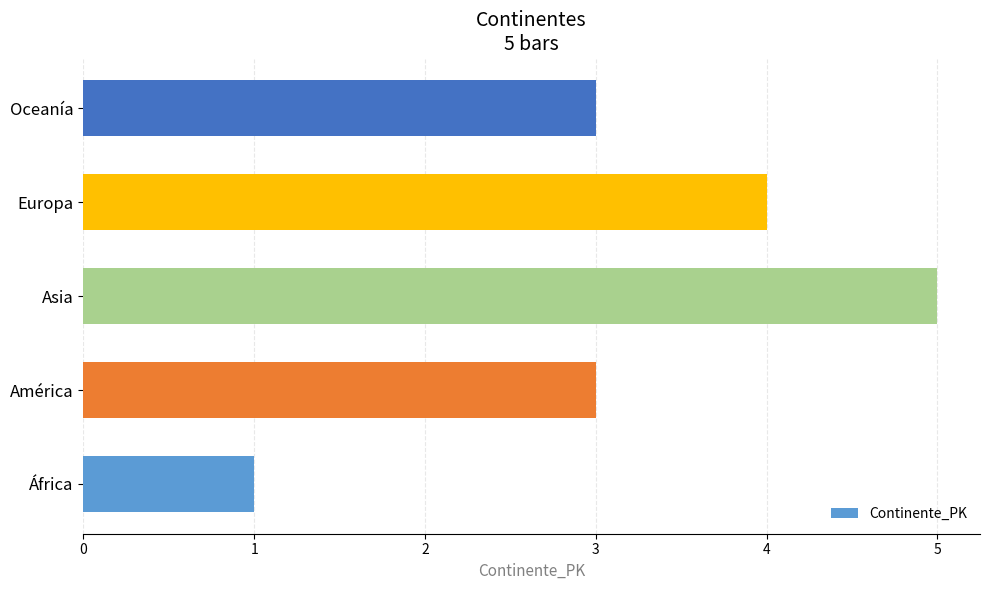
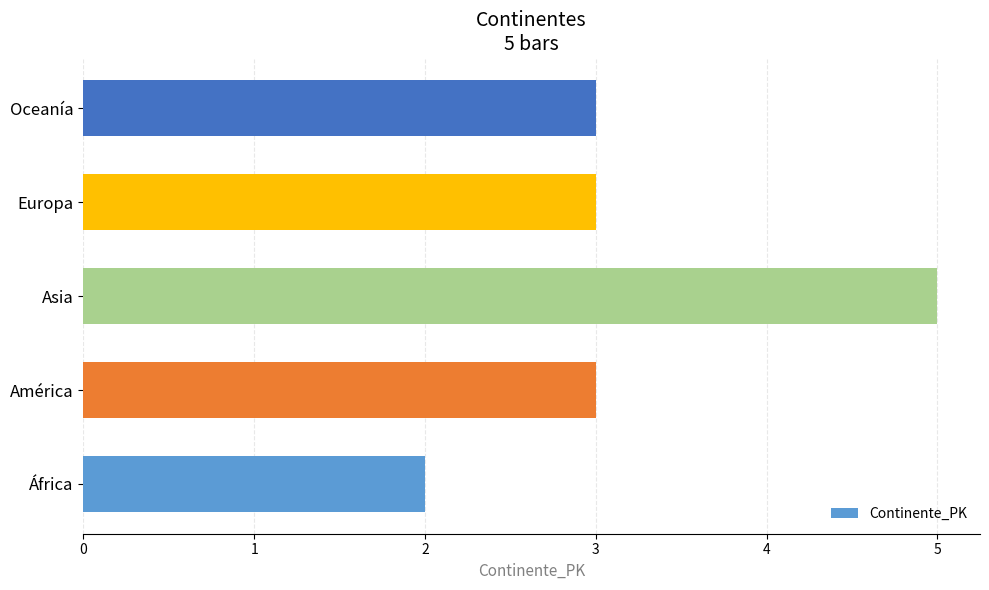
Europa: 4 -> 3
África: 1 -> 2
